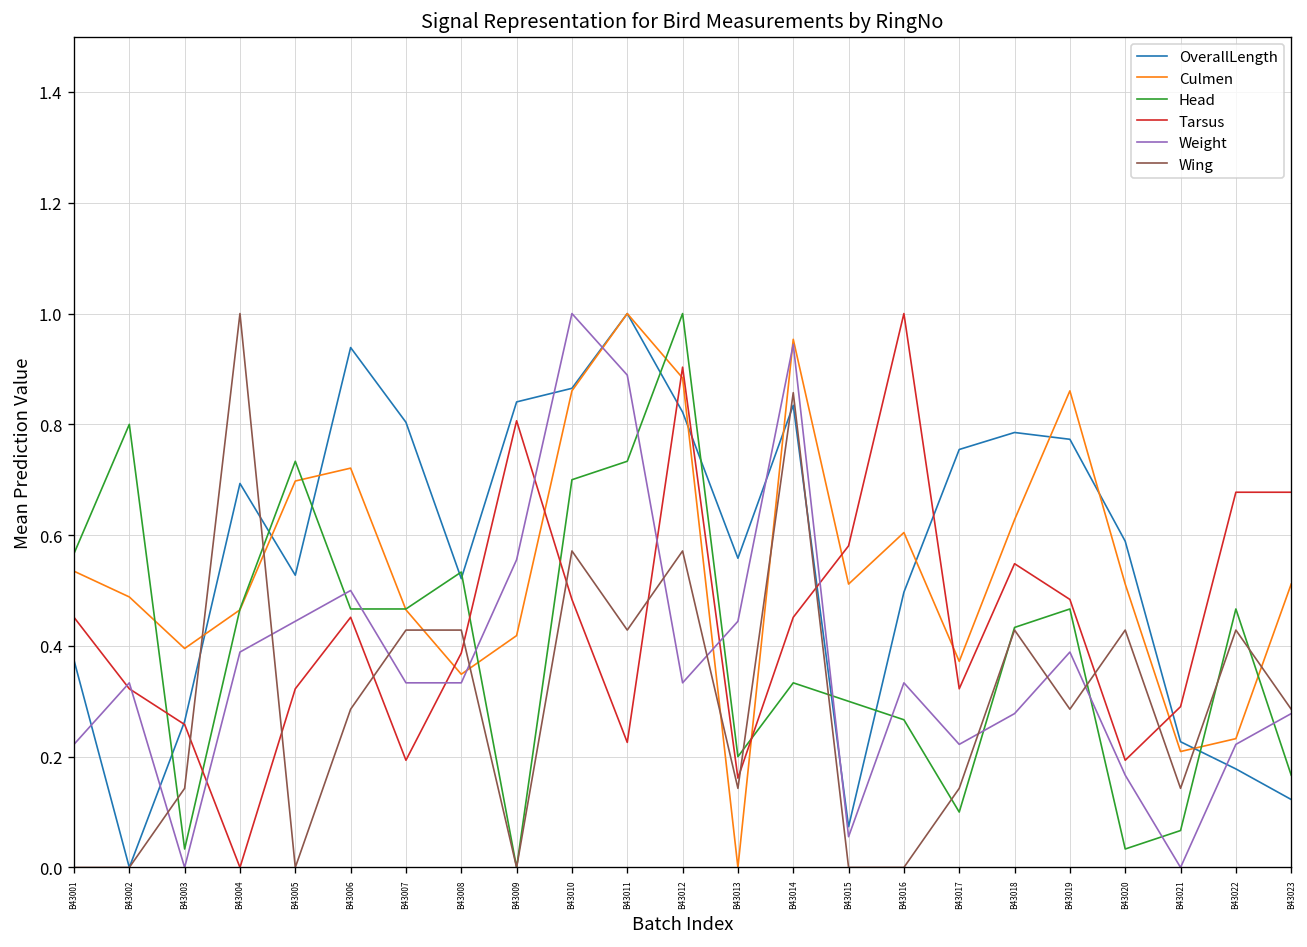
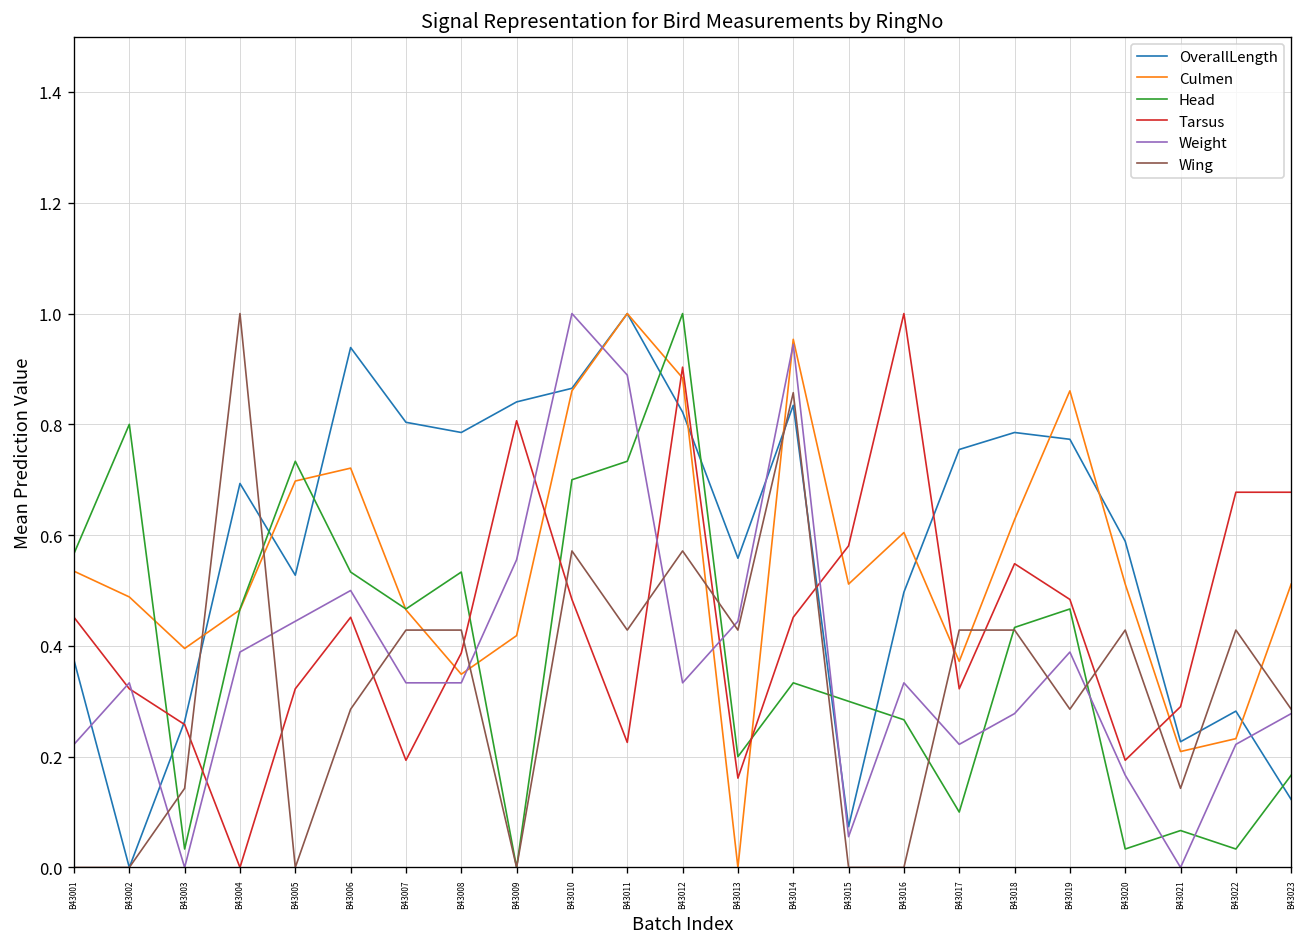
Head, B43006: 0.47 -> 0.53
OverallLength, B43008: 0.52 -> 0.79
Wing, B43013: 0.14 -> 0.43
Wing, B43017: 0.14 -> 0.43
OverallLength, B43022: 0.18 -> 0.28
Head, B43022: 0.47 -> 0.03
